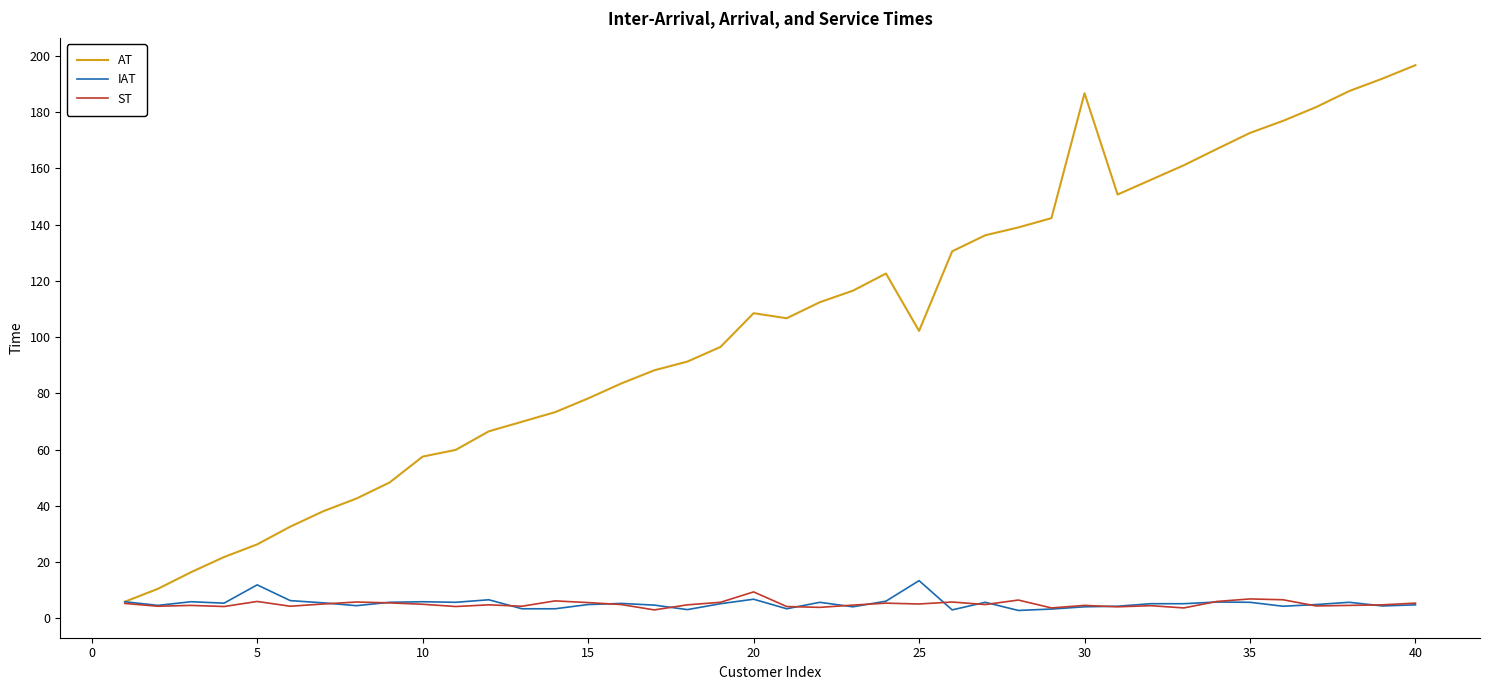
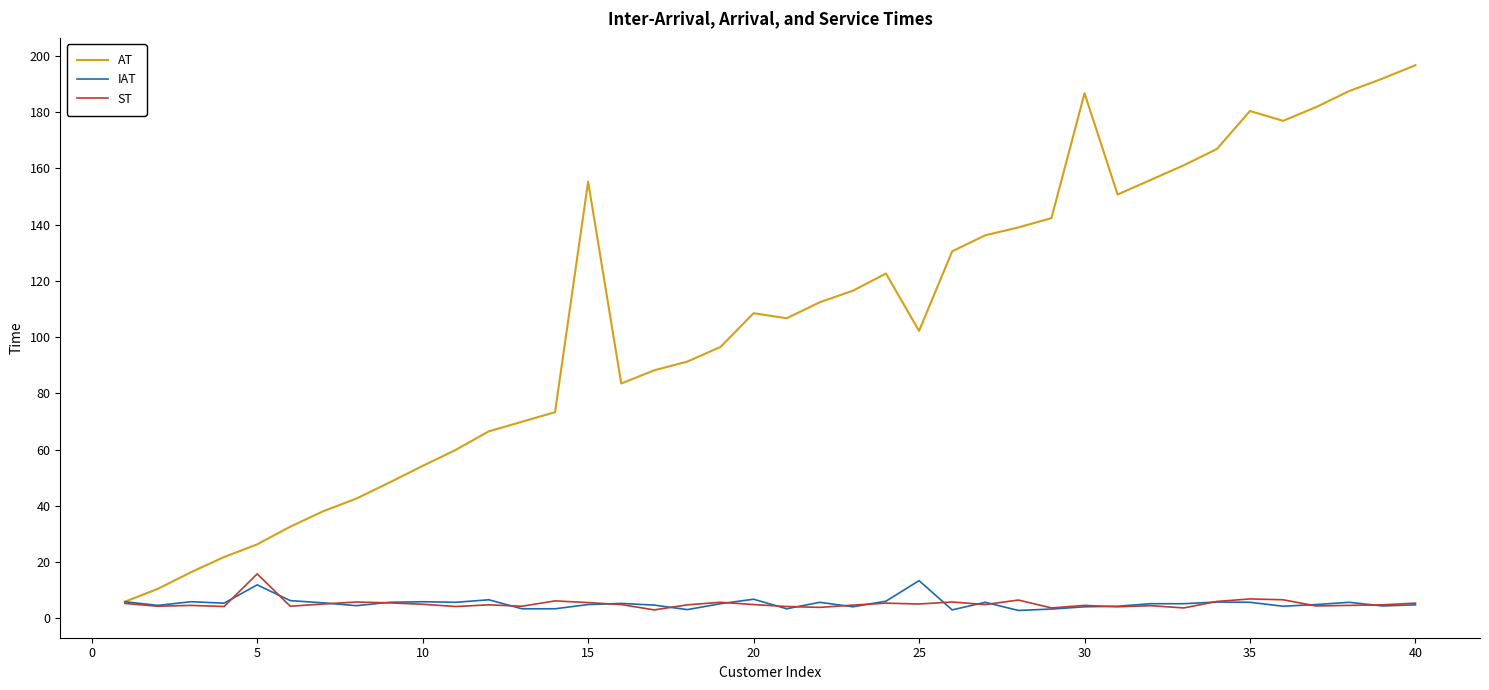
ST, 5: 6 -> 16
AT, 10: 58 -> 54
AT, 15: 78 -> 155
ST, 20: 9 -> 5
AT, 35: 173 -> 180
